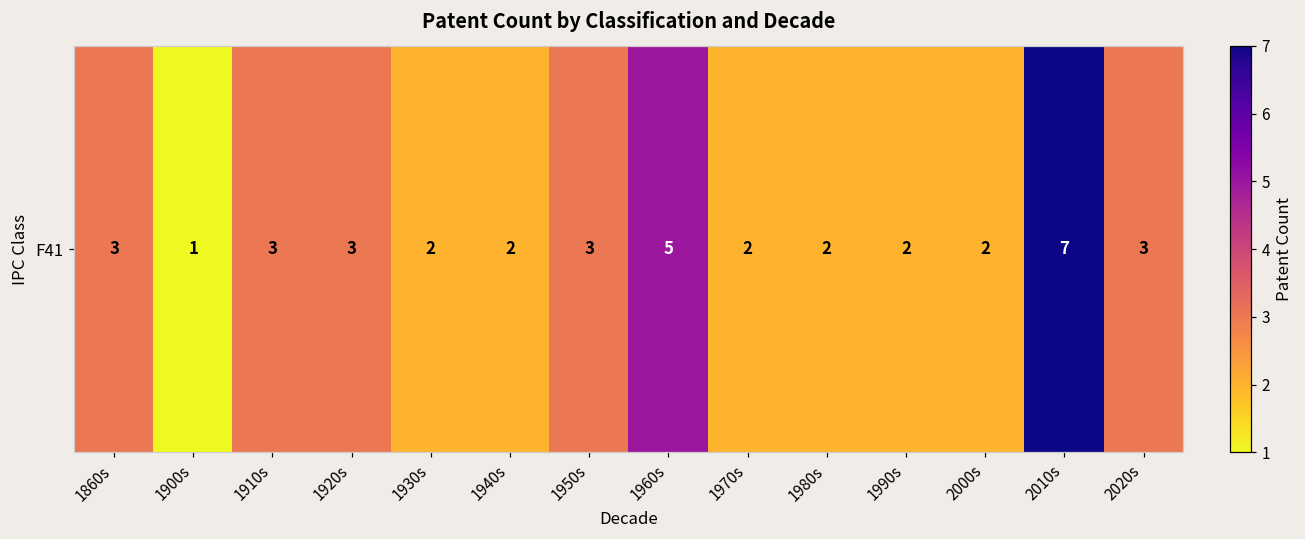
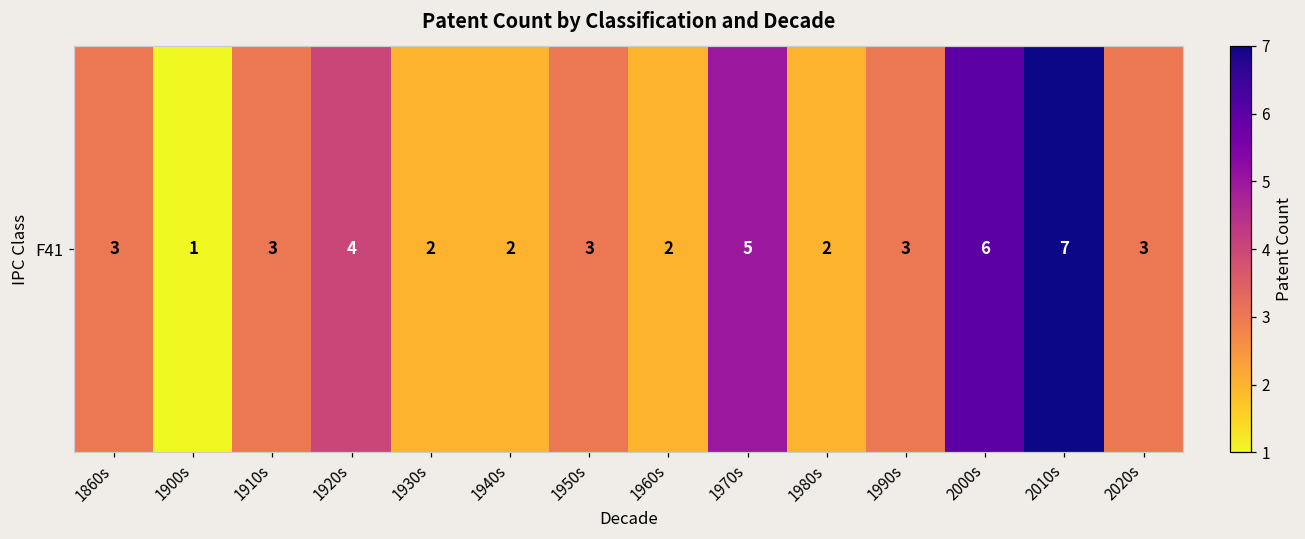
F41, 1920s: 3 -> 4
F41, 1960s: 5 -> 2
F41, 1970s: 2 -> 5
F41, 1990s: 2 -> 3
F41, 2000s: 2 -> 6
